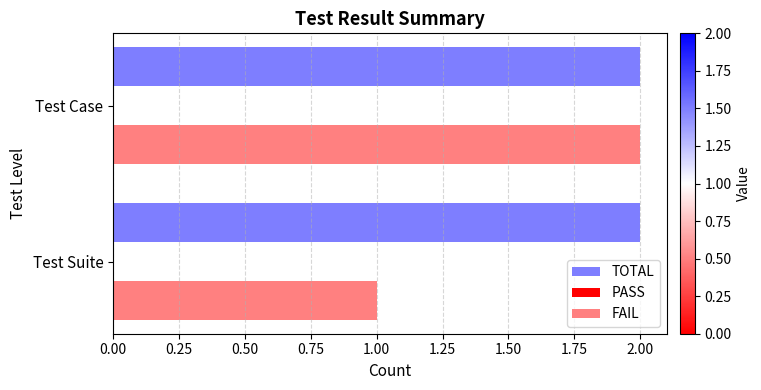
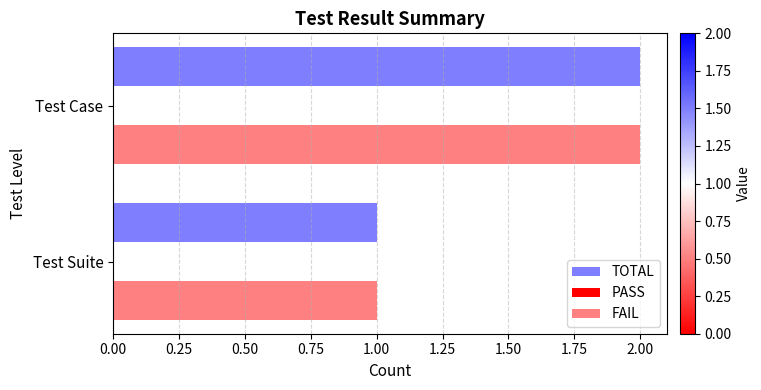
TOTAL, Test Suite: 2 -> 1
